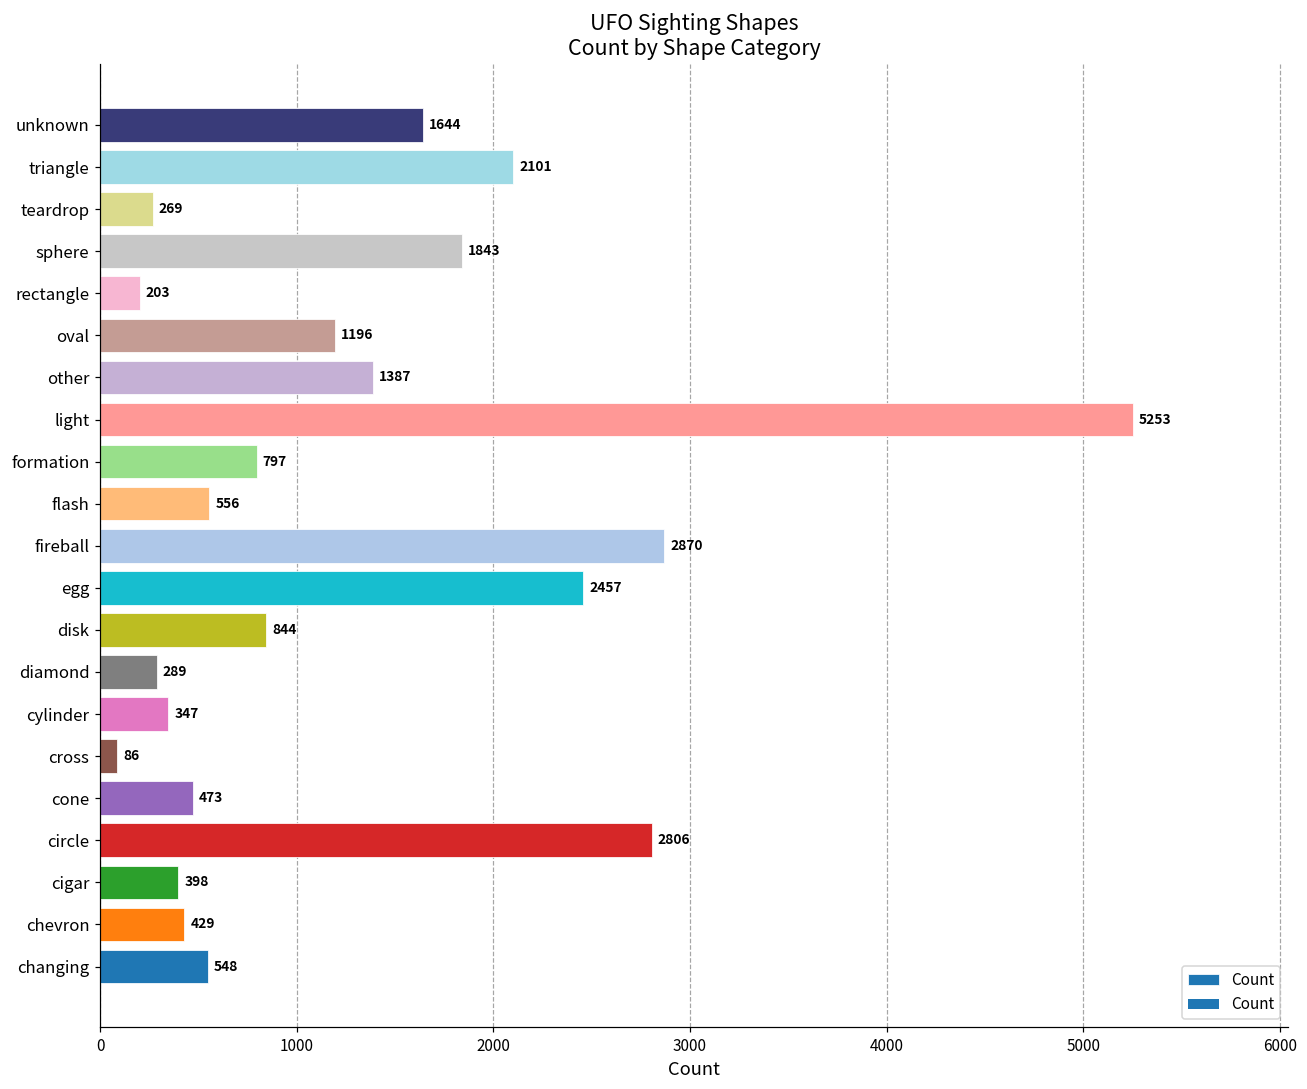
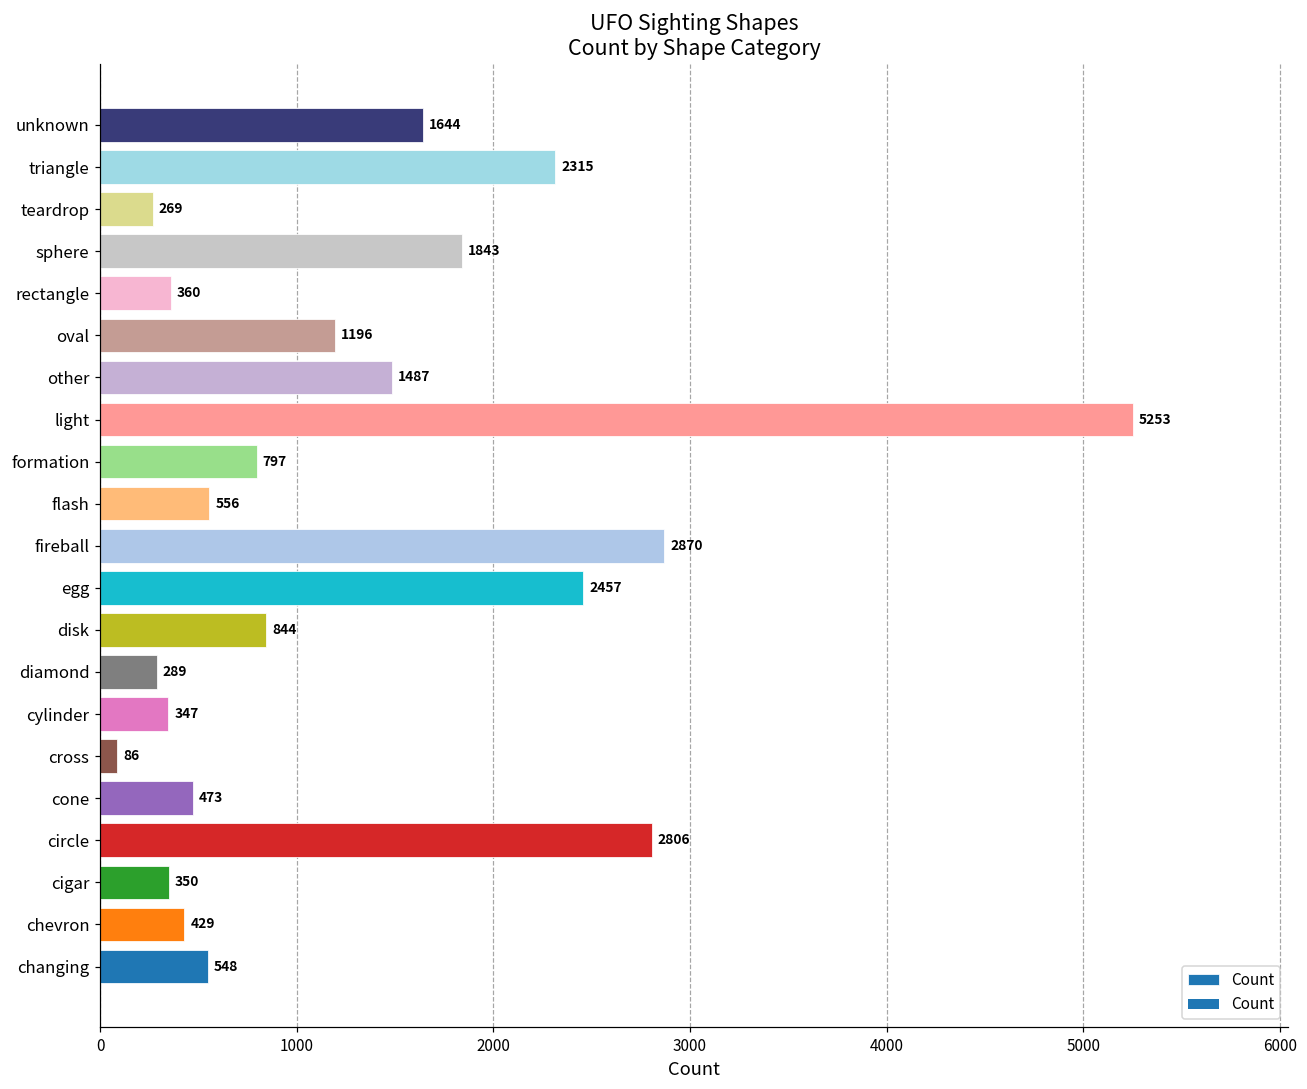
triangle: 2101 -> 2315
rectangle: 203 -> 360
other: 1387 -> 1487
cigar: 398 -> 350
